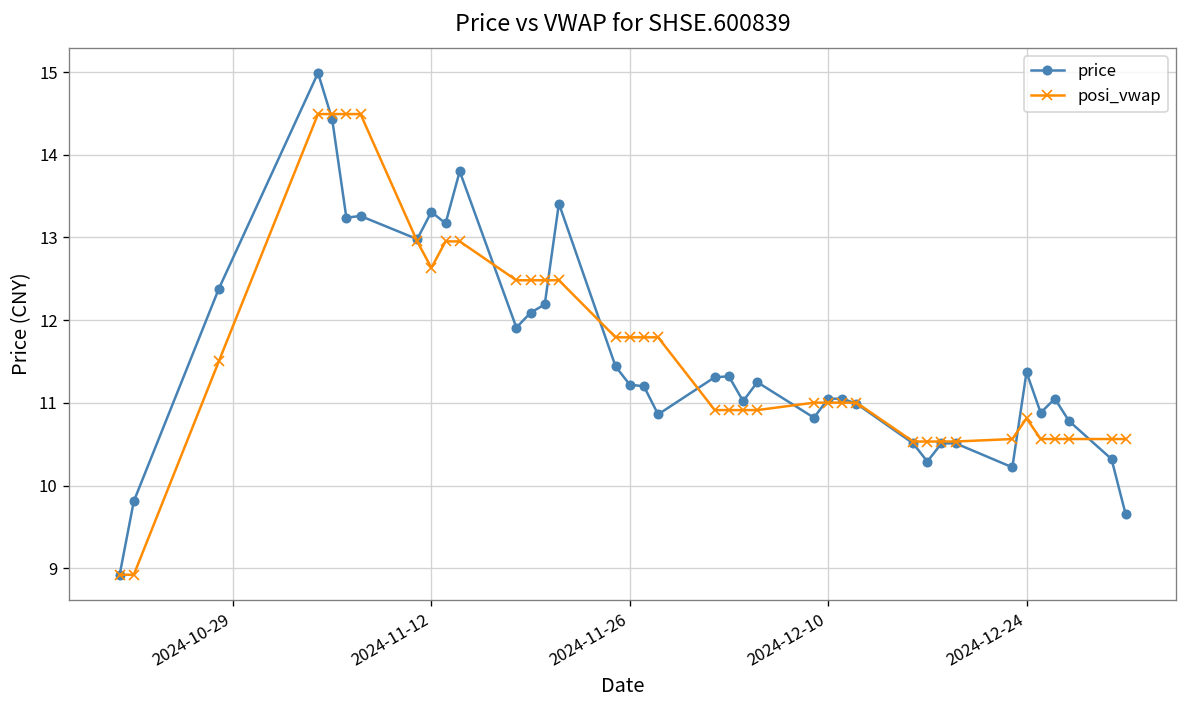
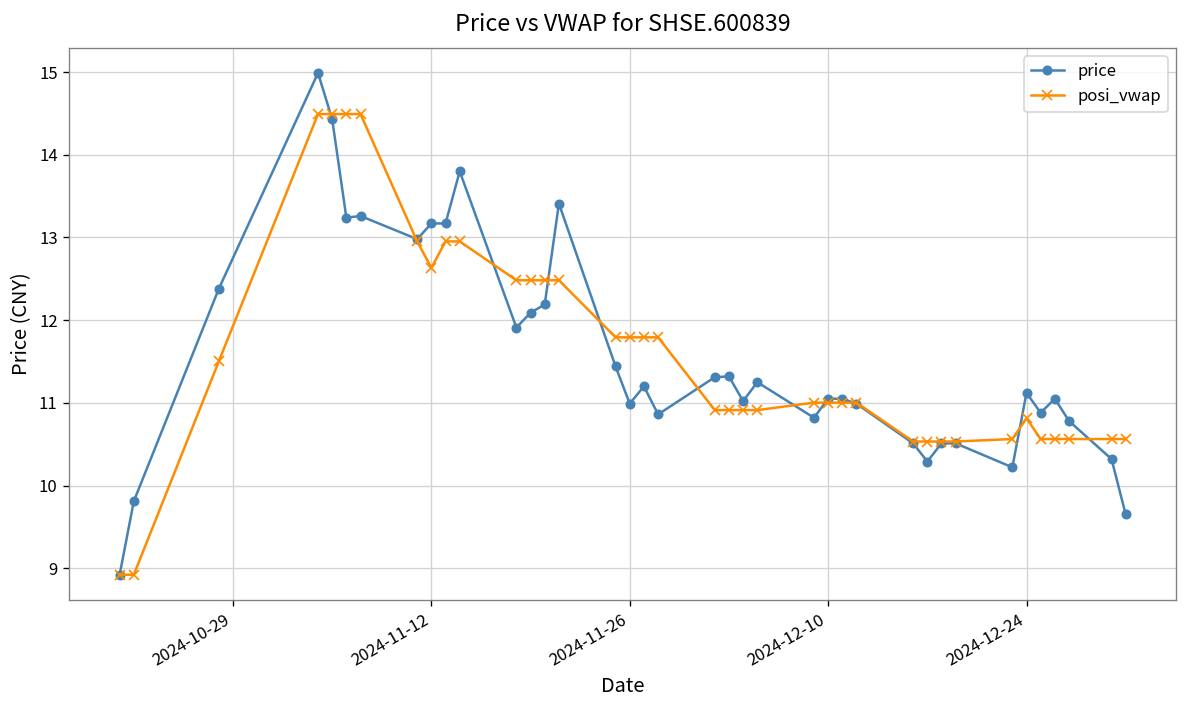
price, 2024-11-12: 13.3 -> 13.2
price, 2024-11-26: 11.2 -> 11.0
price, 2024-12-24: 11.4 -> 11.1
